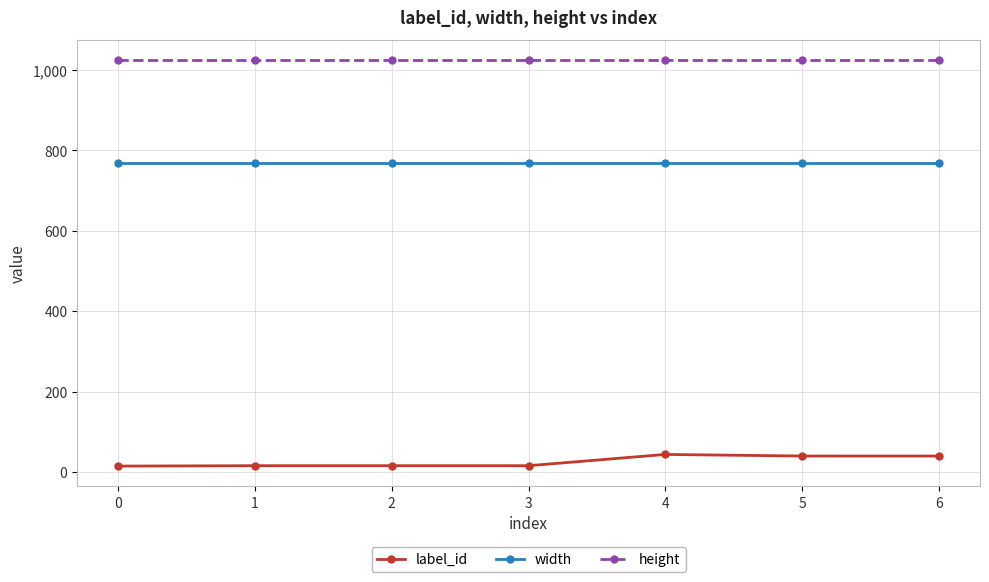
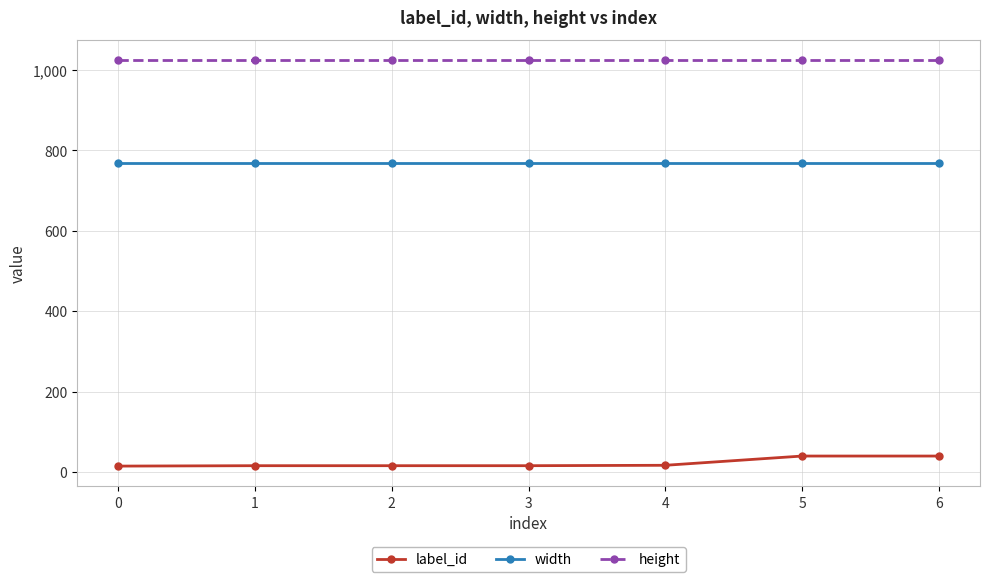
label_id, 4: 40 -> 20
